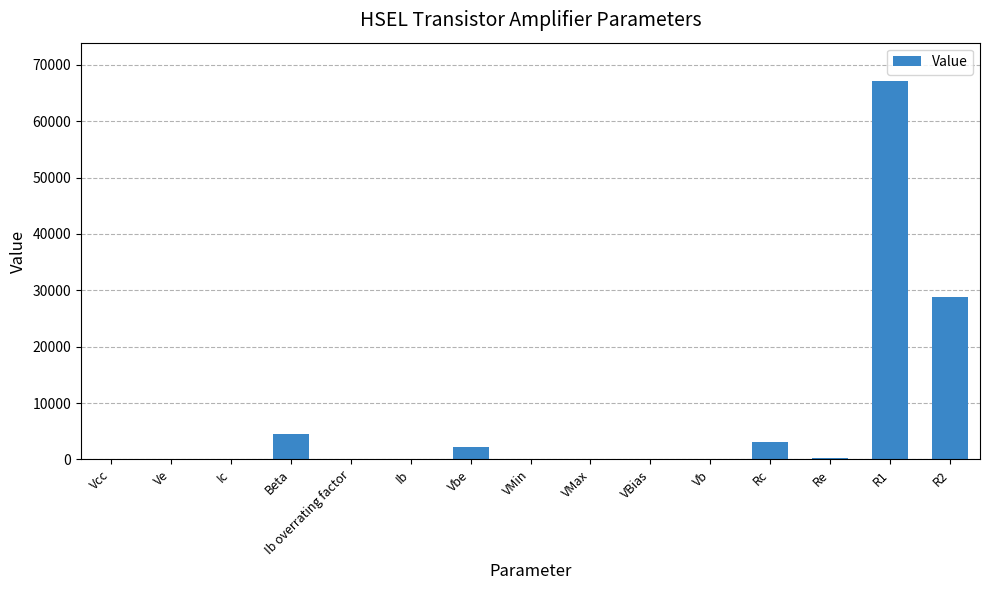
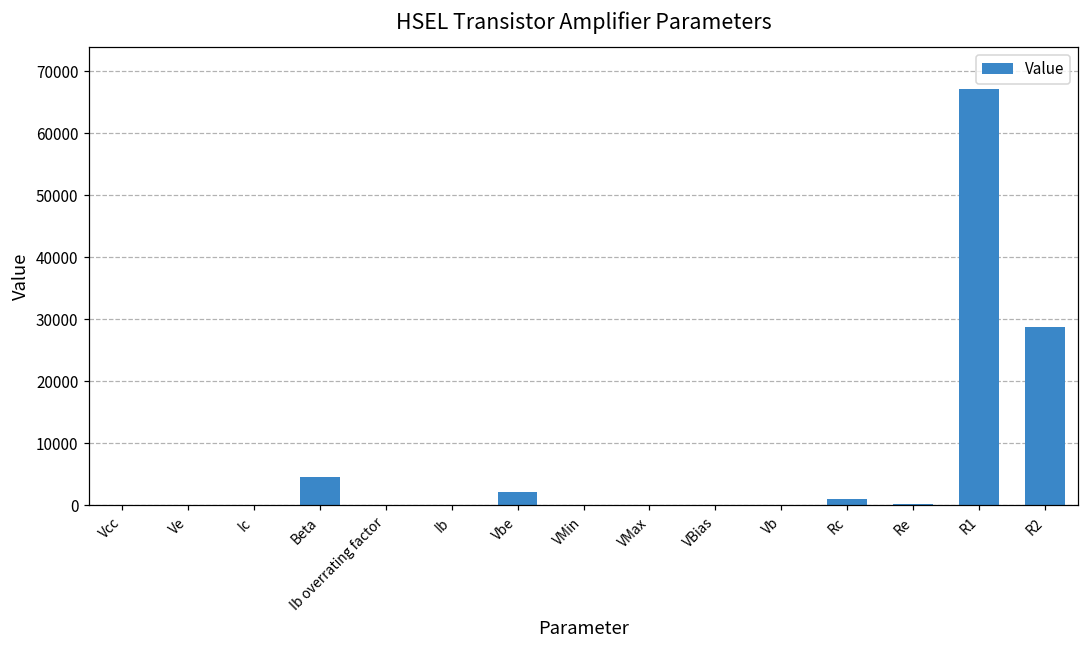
Rc: 3000 -> 1000
